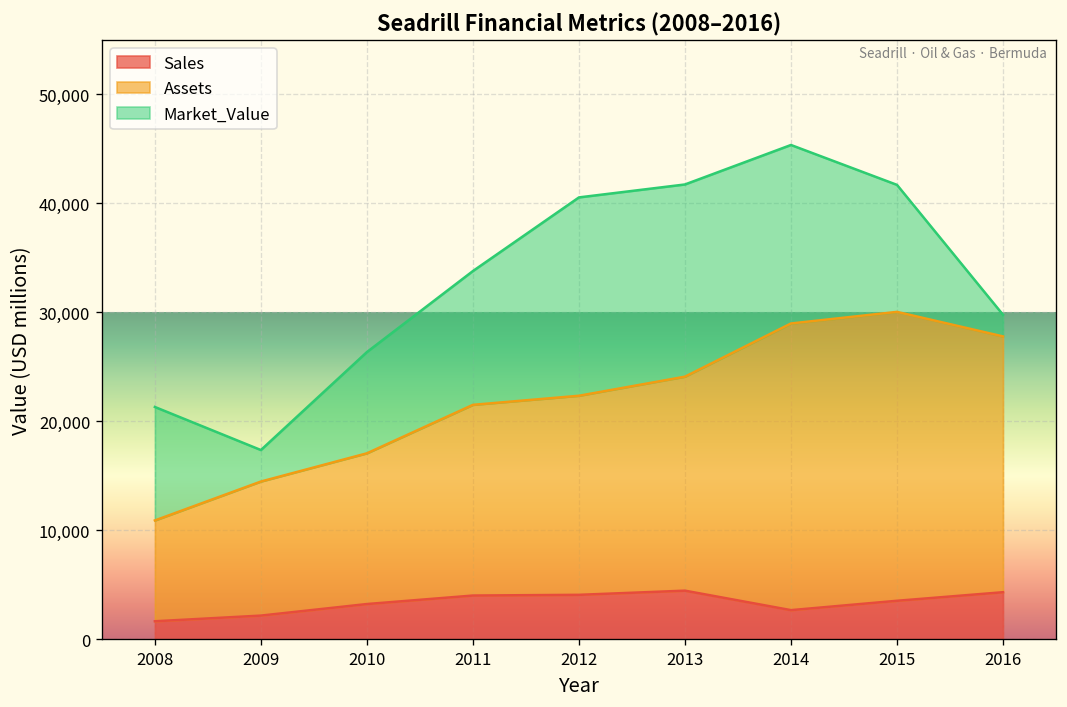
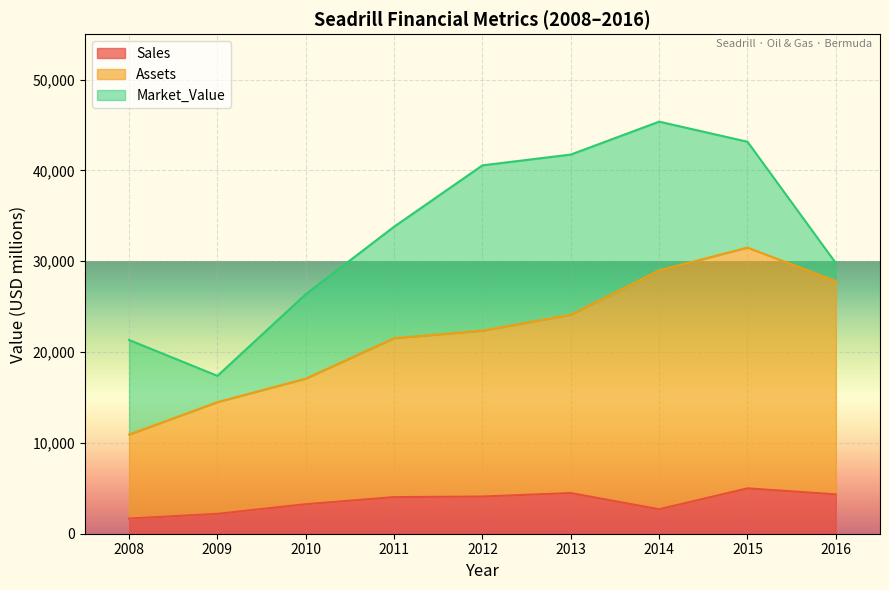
Sales, 2015: 4,000 -> 5,000
